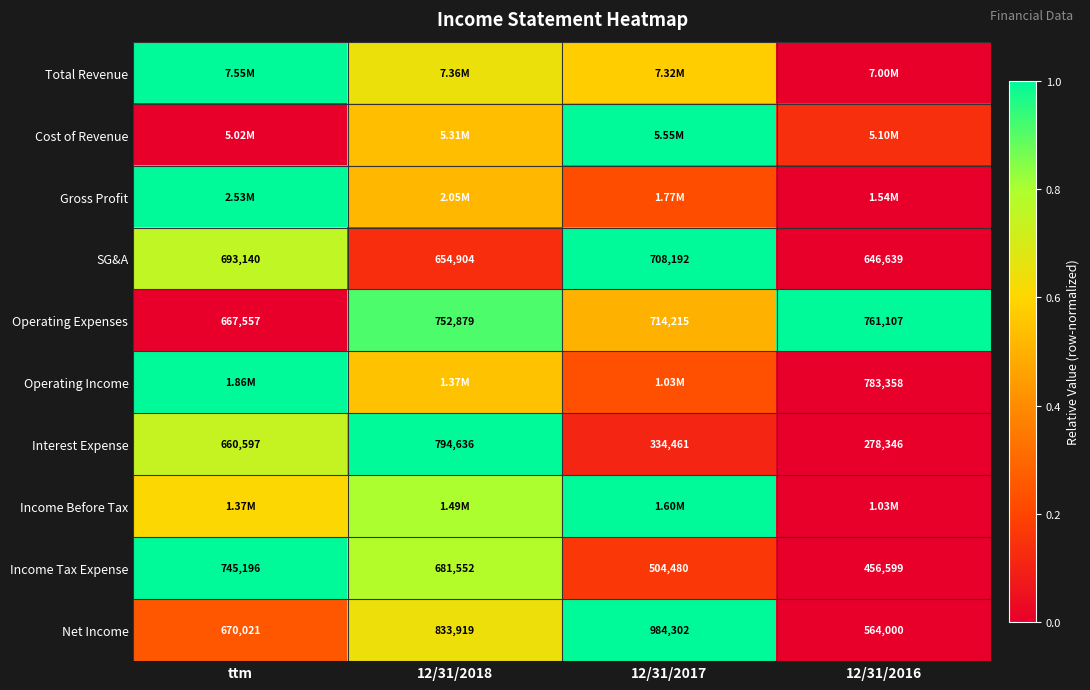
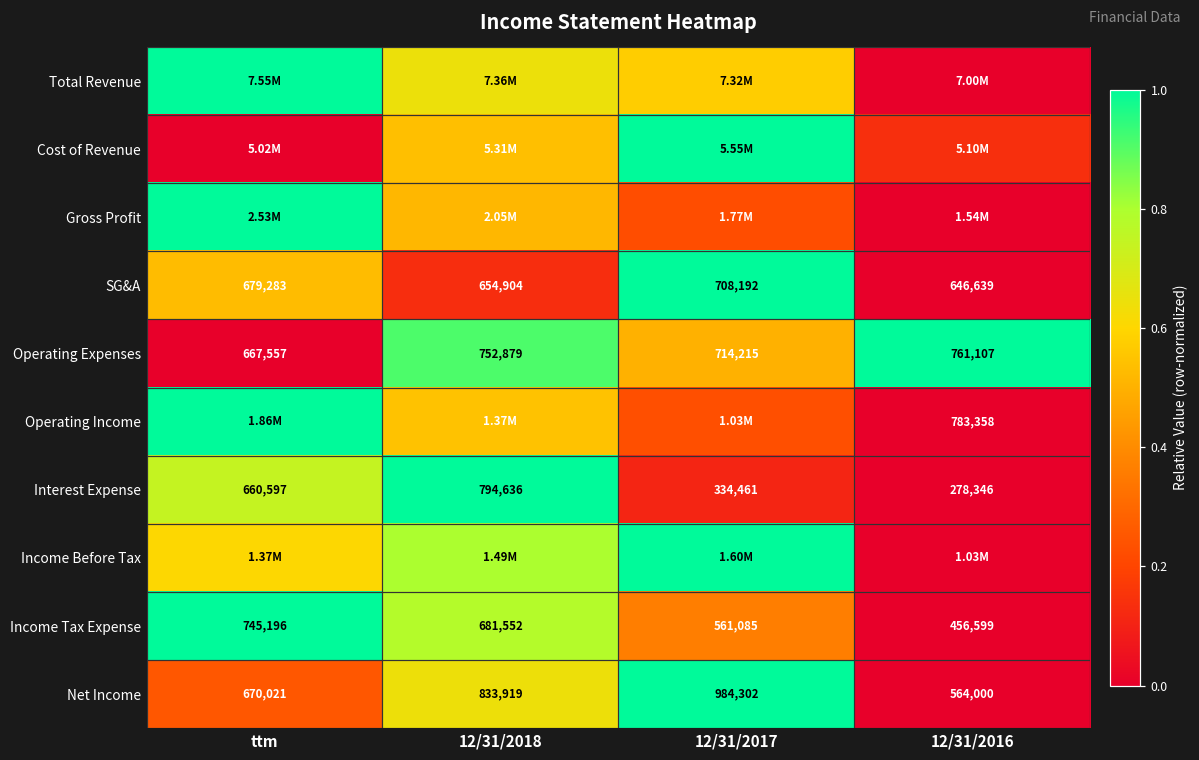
SG&A, ttm: 693,140 -> 679,283
Income Tax Expense, 12/31/2017: 504,480 -> 561,085
